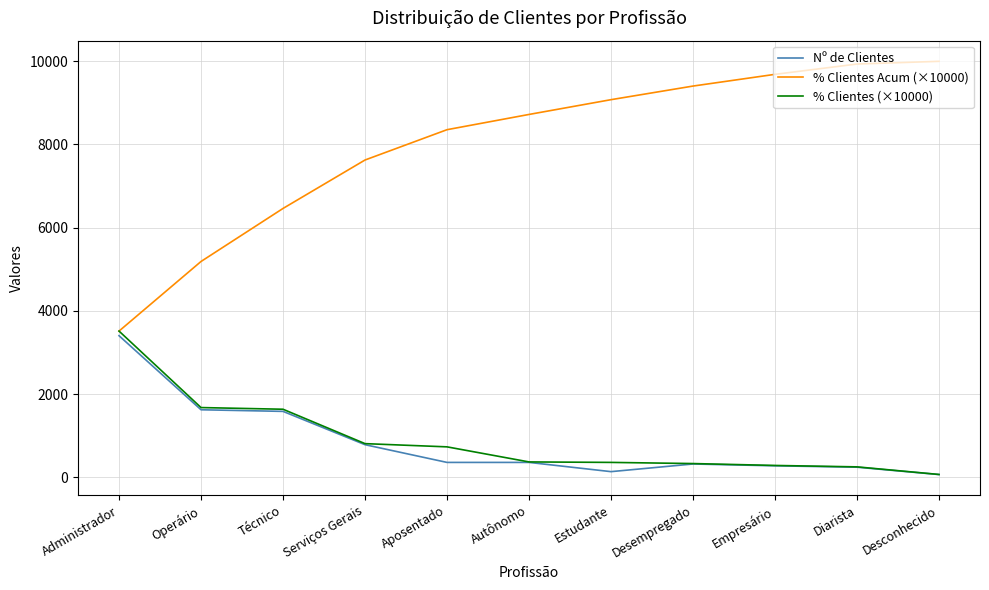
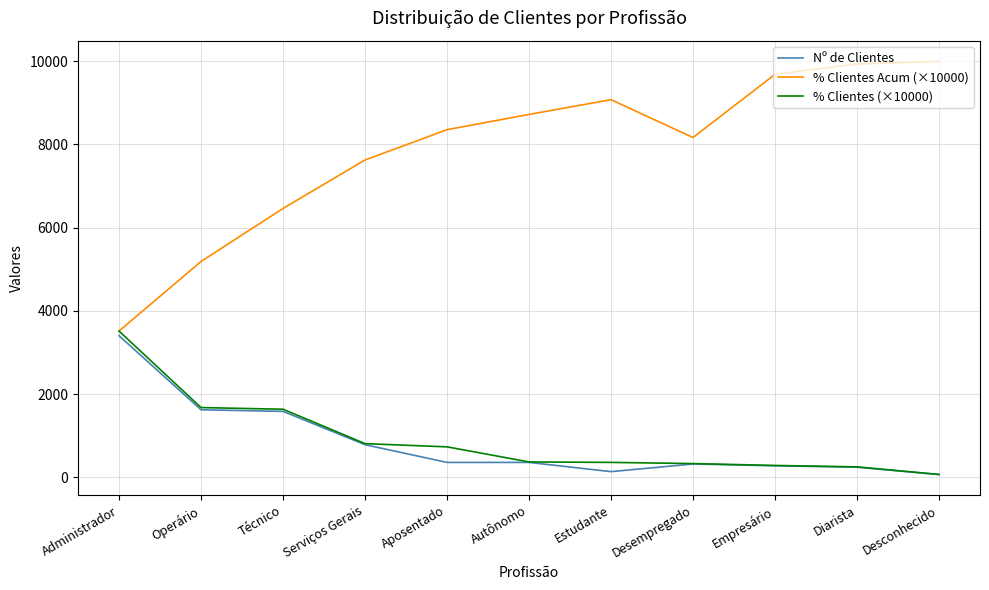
% Clientes Acum (×10000), Desempregado: 9400 -> 8200
